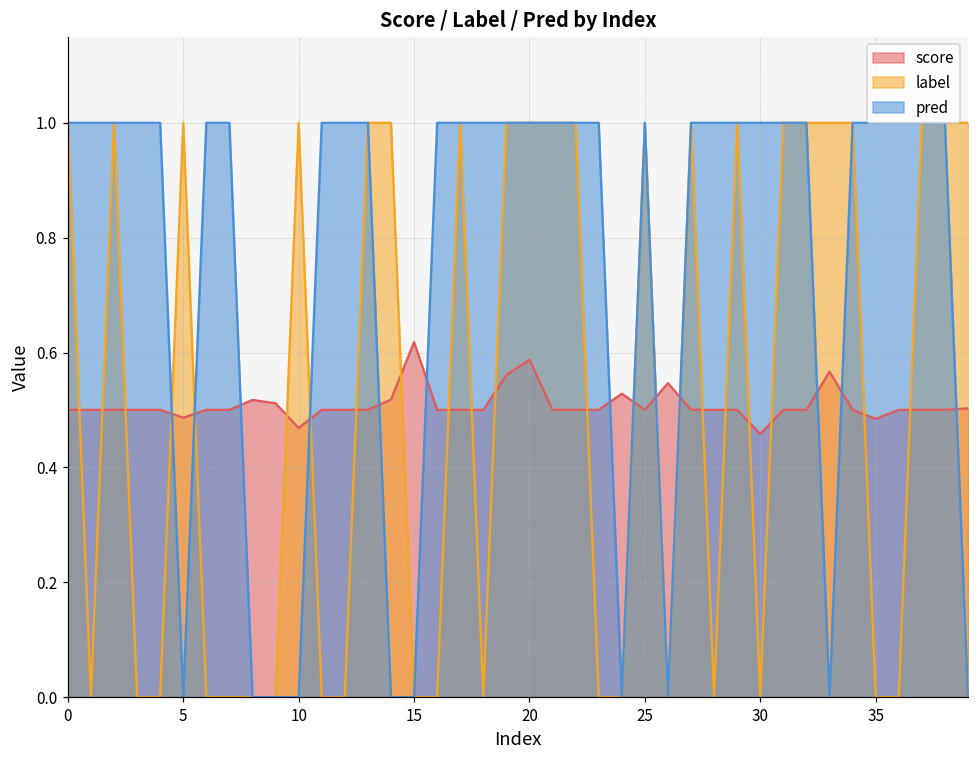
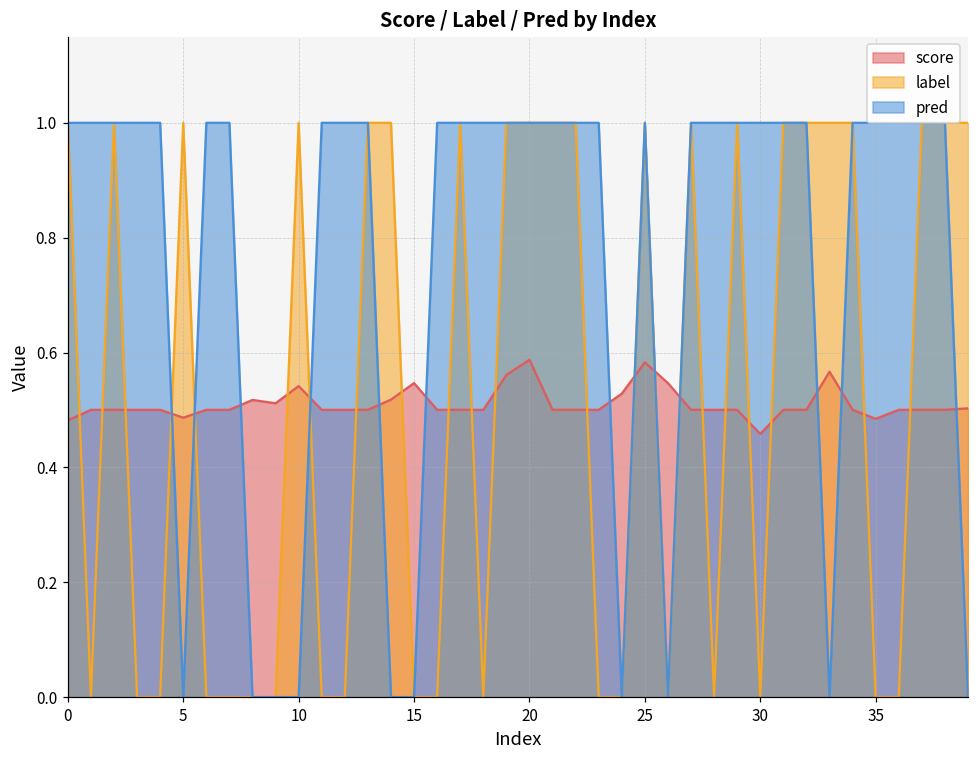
score, 0: 0.50 -> 0.48
score, 10: 0.47 -> 0.54
score, 15: 0.62 -> 0.55
score, 25: 0.50 -> 0.58
